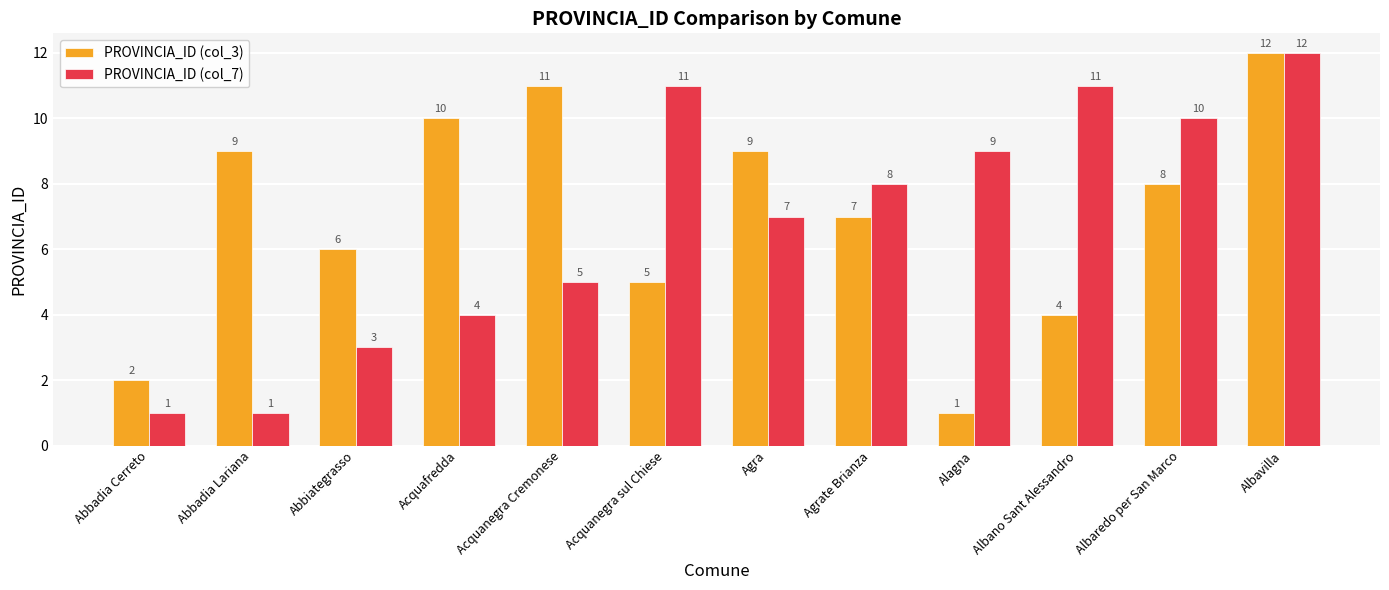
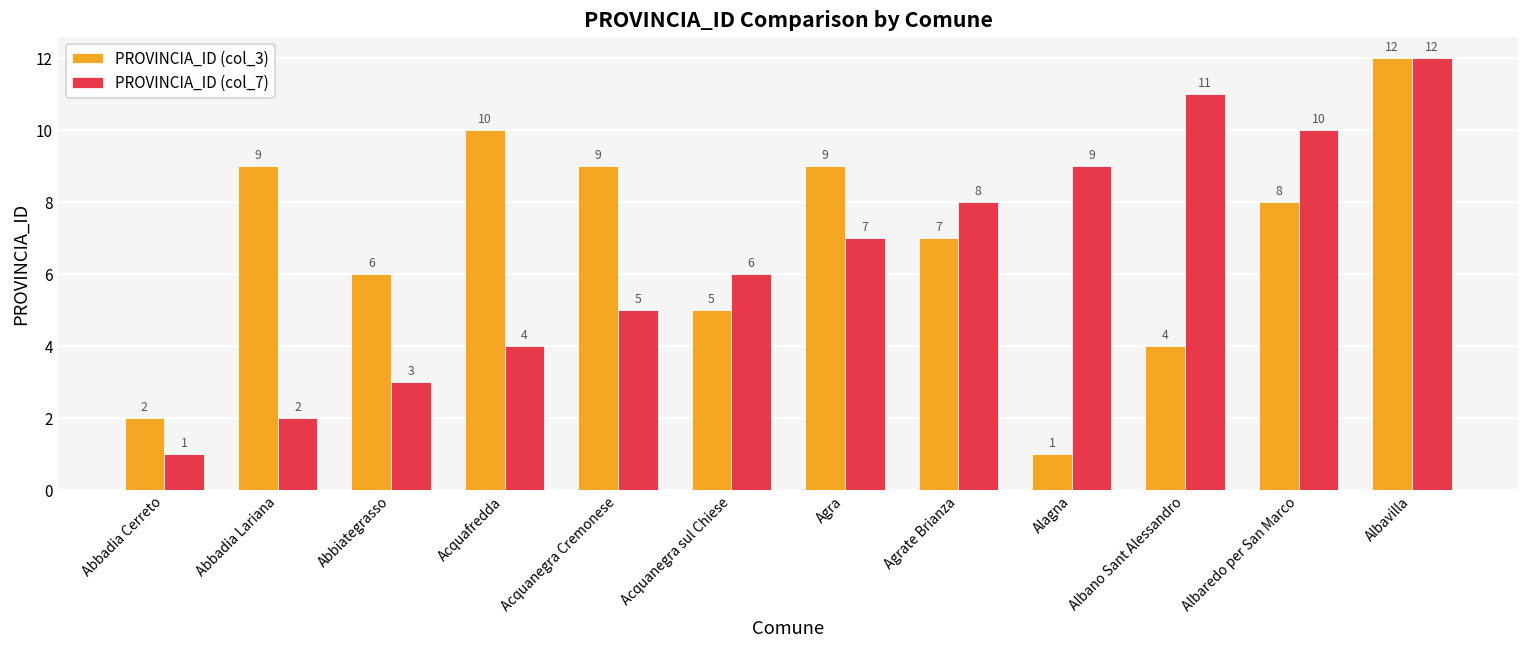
PROVINCIA_ID (col_7), Abbadia Lariana: 1 -> 2
PROVINCIA_ID (col_3), Acquanegra Cremonese: 11 -> 9
PROVINCIA_ID (col_7), Acquanegra sul Chiese: 11 -> 6
